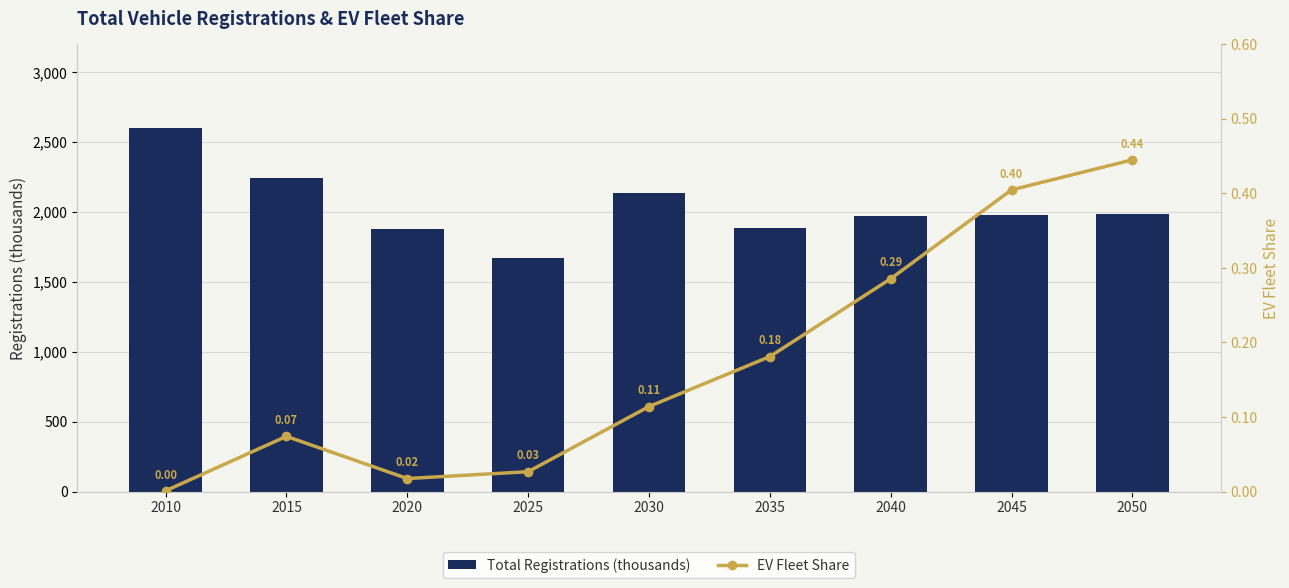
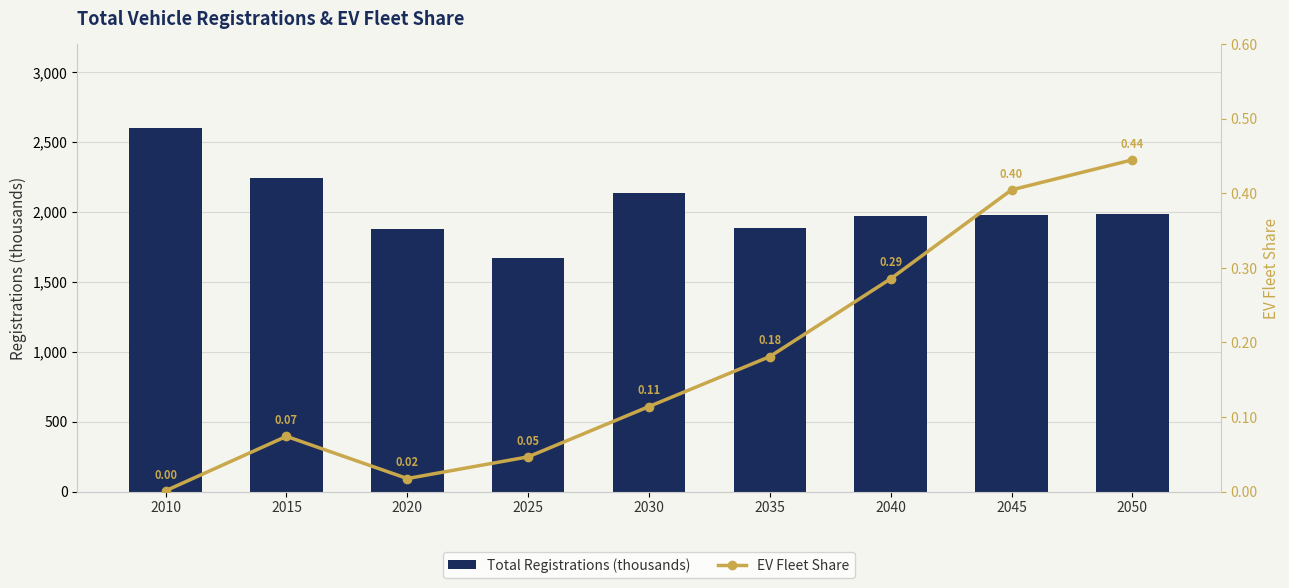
EV Fleet Share, 2025: 0.03 -> 0.05
